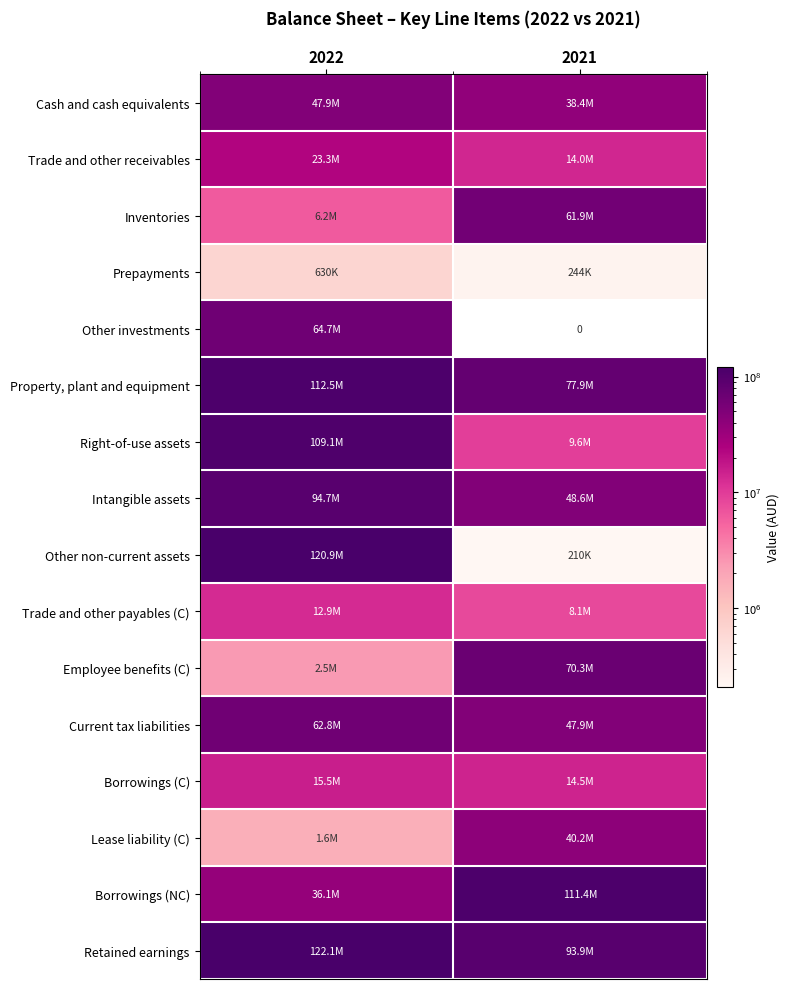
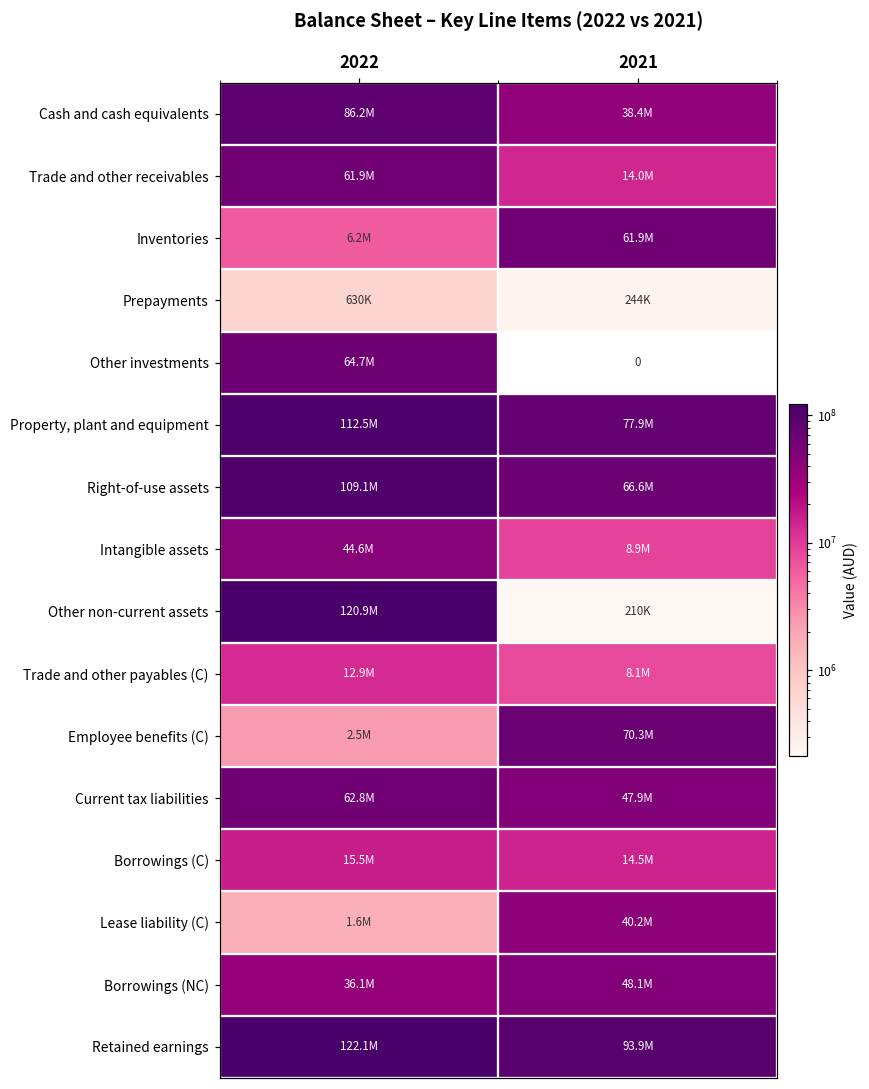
Cash and cash equivalents, 2022: 47.9M -> 86.2M
Trade and other receivables, 2022: 23.3M -> 61.9M
Right-of-use assets, 2021: 9.6M -> 66.6M
Intangible assets, 2022: 94.7M -> 44.6M
Intangible assets, 2021: 48.6M -> 8.9M
Borrowings (NC), 2021: 111.4M -> 48.1M
